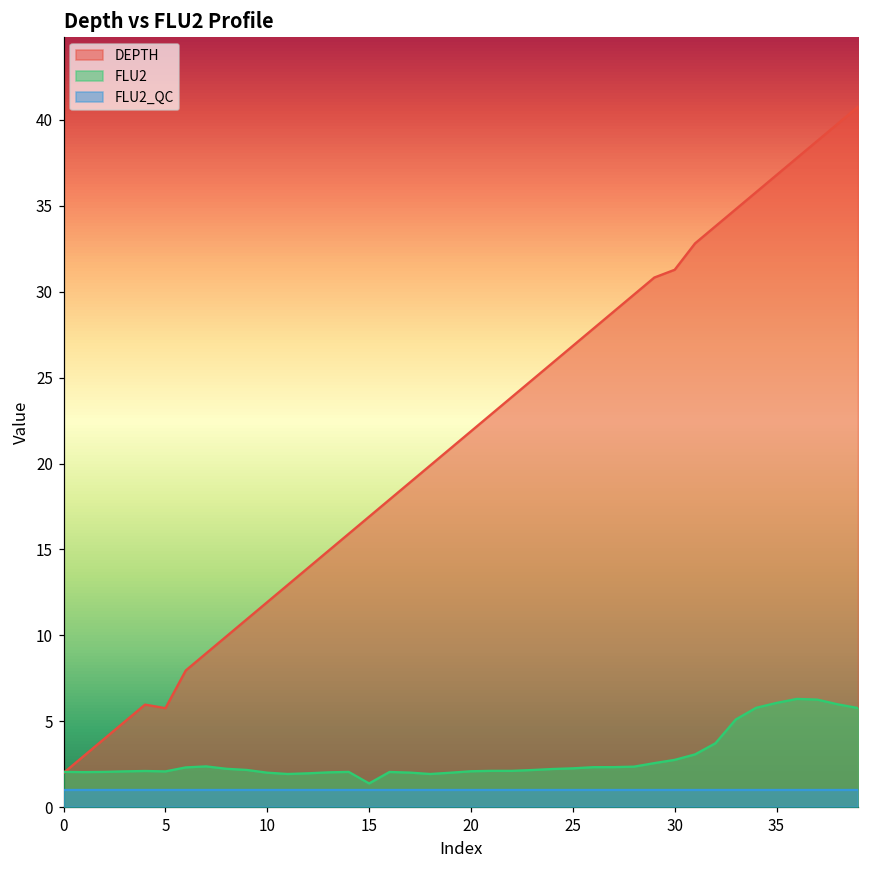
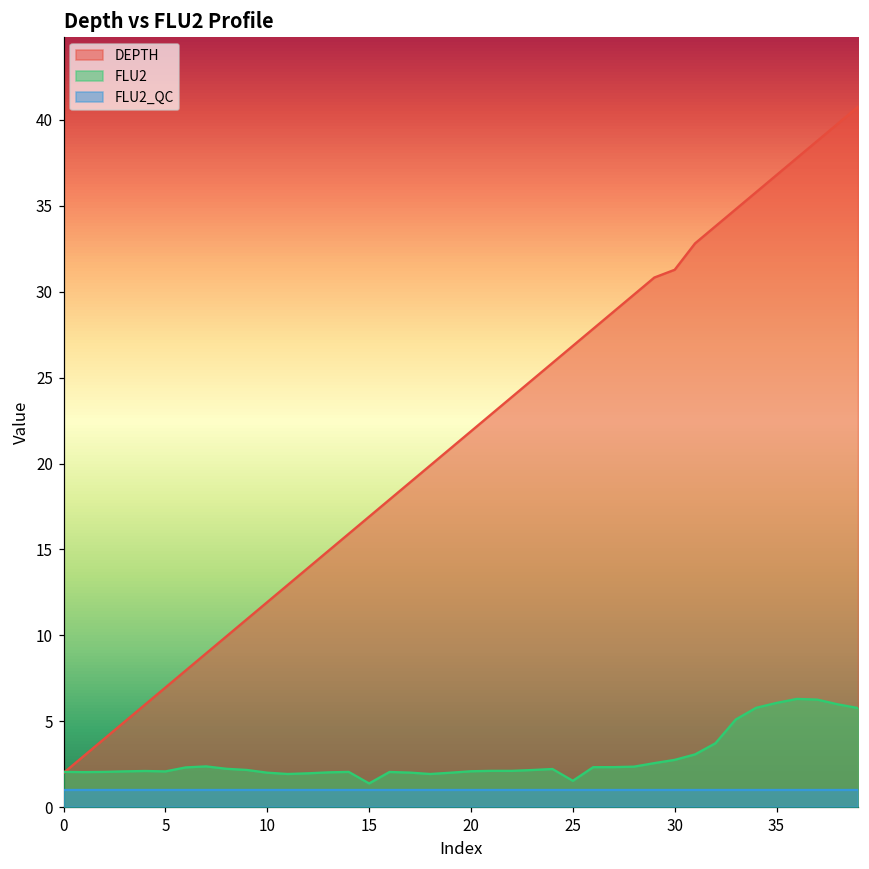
DEPTH, 5: 5.8 -> 7.0
FLU2, 25: 2.3 -> 1.5
